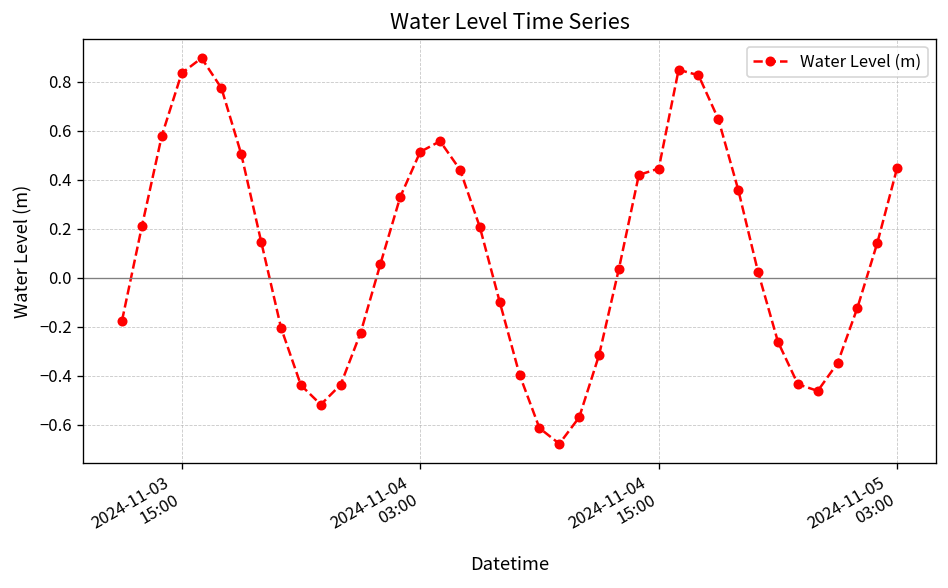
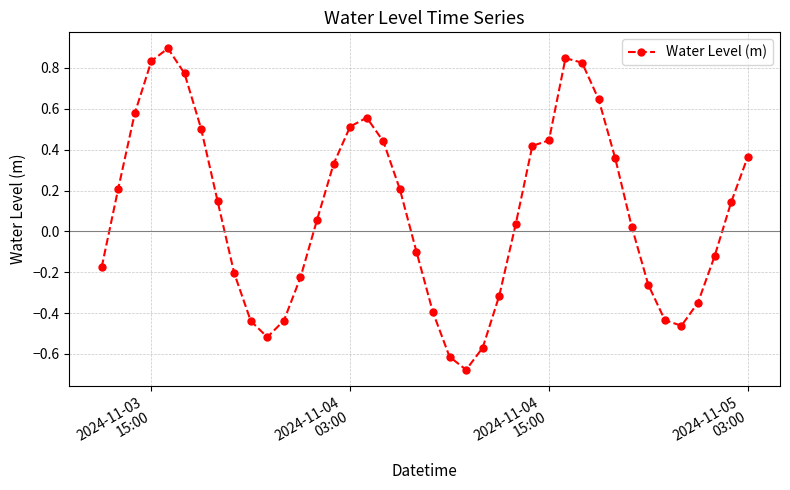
2024-11-05 03:00: 0.45 -> 0.36
